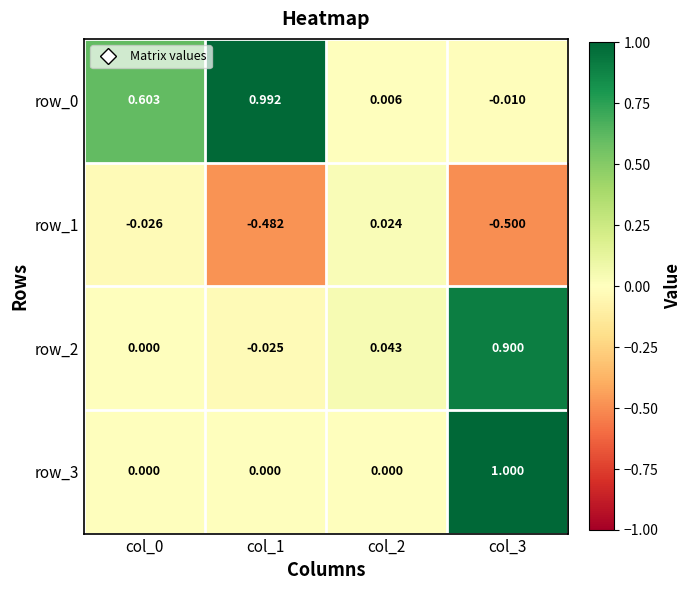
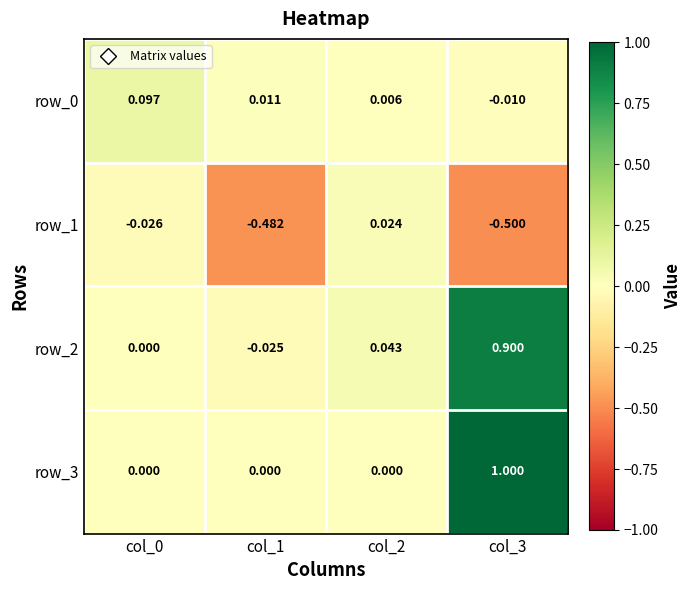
row_0, col_0: 0.603 -> 0.097
row_0, col_1: 0.992 -> 0.011
